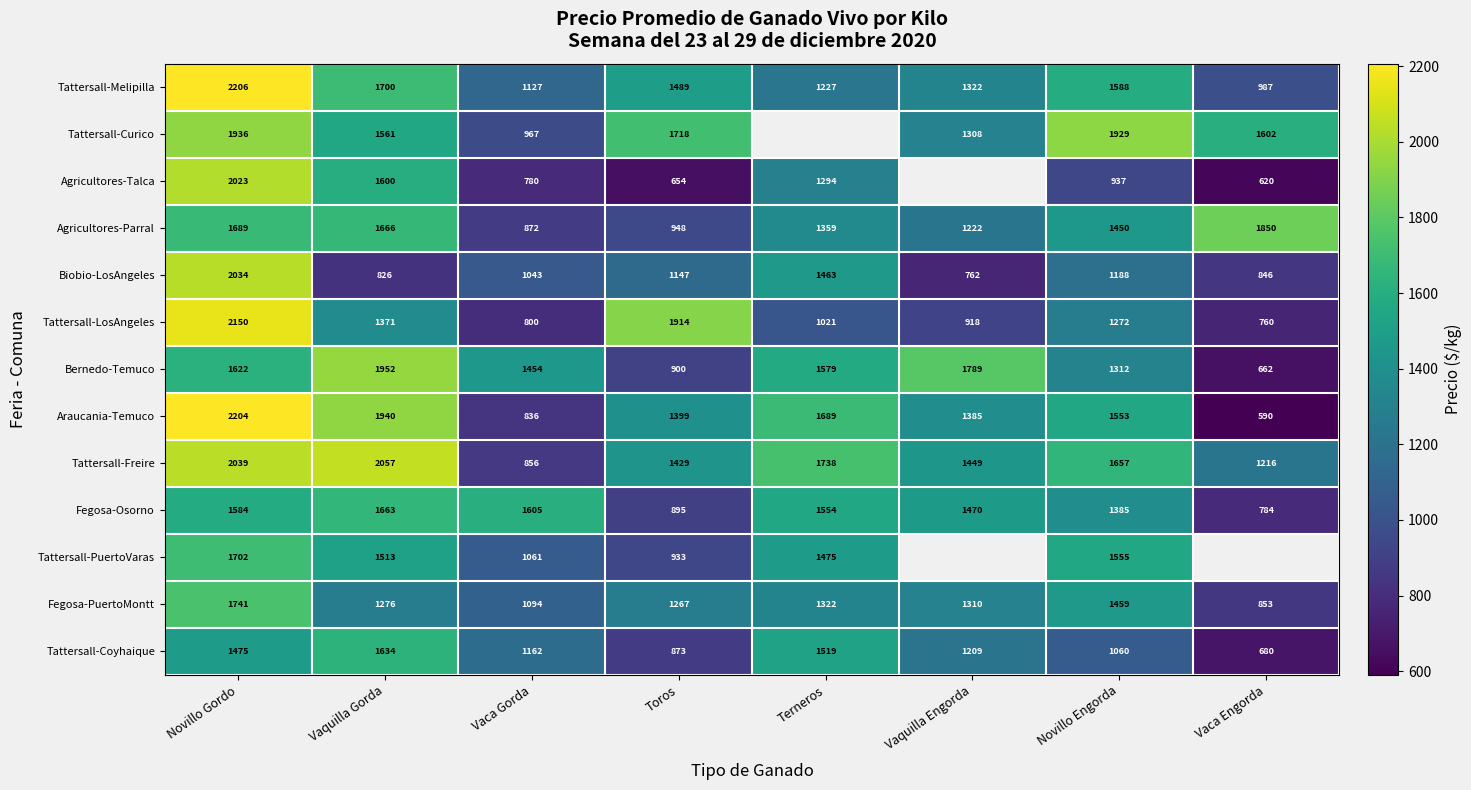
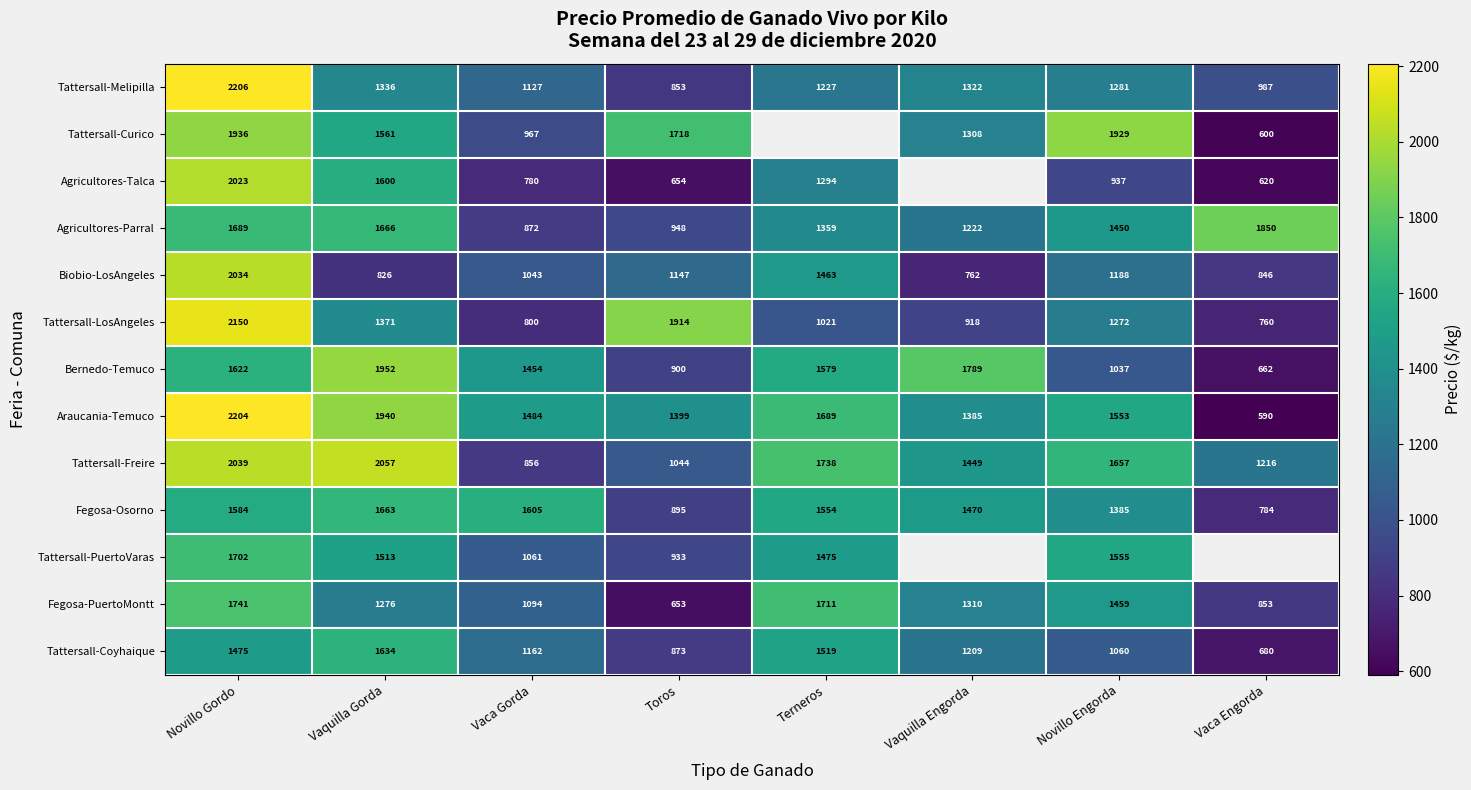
Tattersall-Melipilla, Vaquilla Gorda: 1700 -> 1336
Tattersall-Melipilla, Toros: 1489 -> 853
Tattersall-Melipilla, Novillo Engorda: 1588 -> 1281
Tattersall-Curico, Vaca Engorda: 1602 -> 600
Bernedo-Temuco, Novillo Engorda: 1312 -> 1037
Araucania-Temuco, Vaca Gorda: 836 -> 1484
Tattersall-Freire, Toros: 1429 -> 1044
Fegosa-PuertoMontt, Toros: 1267 -> 653
Fegosa-PuertoMontt, Terneros: 1322 -> 1711
